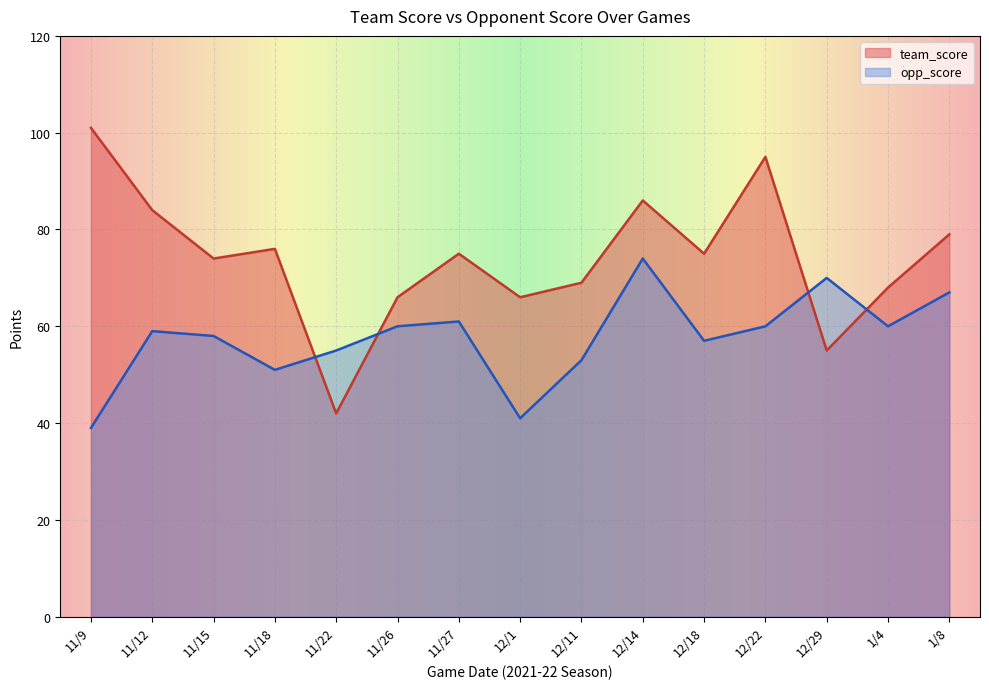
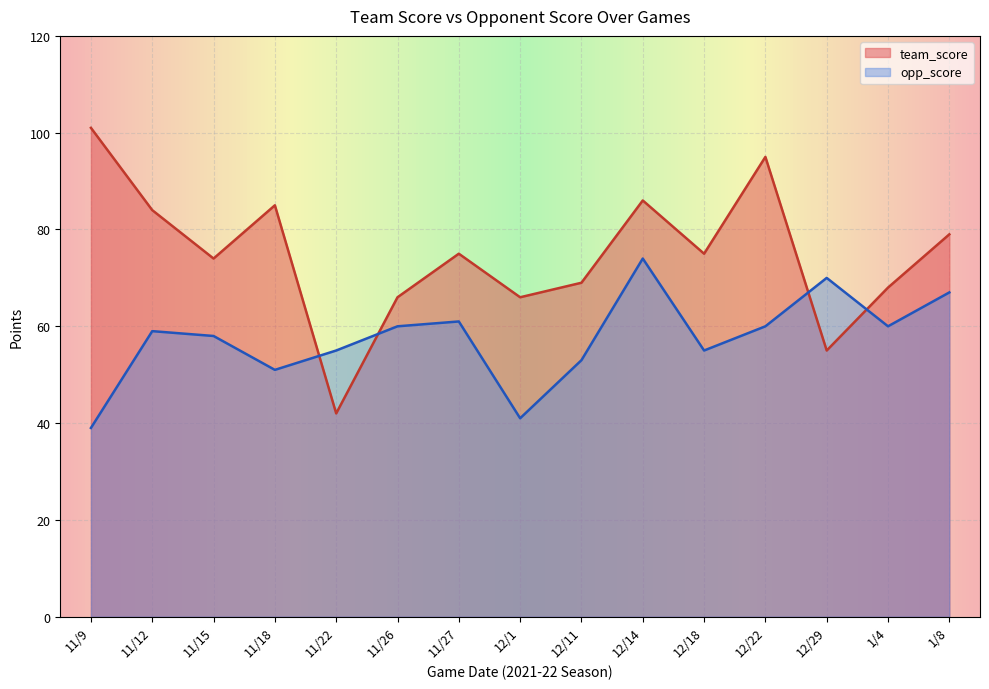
team_score, 11/18: 76 -> 85
opp_score, 12/18: 57 -> 55
